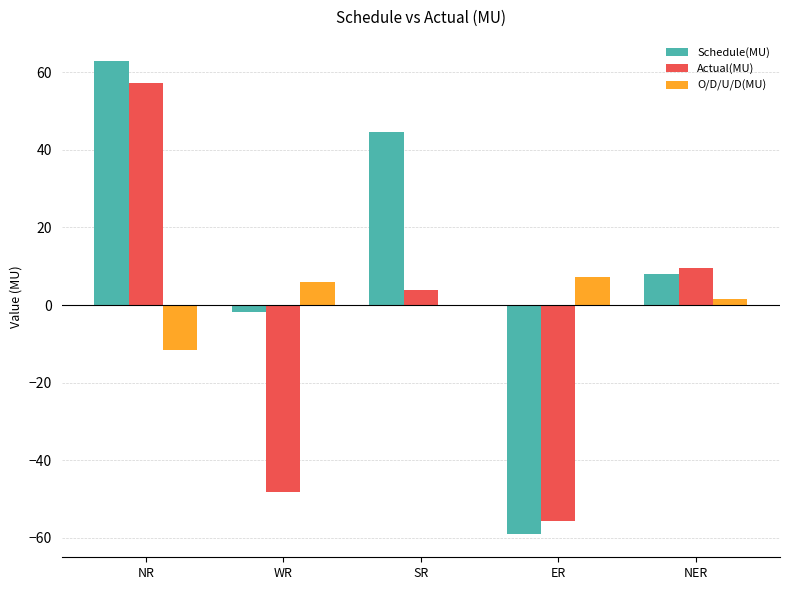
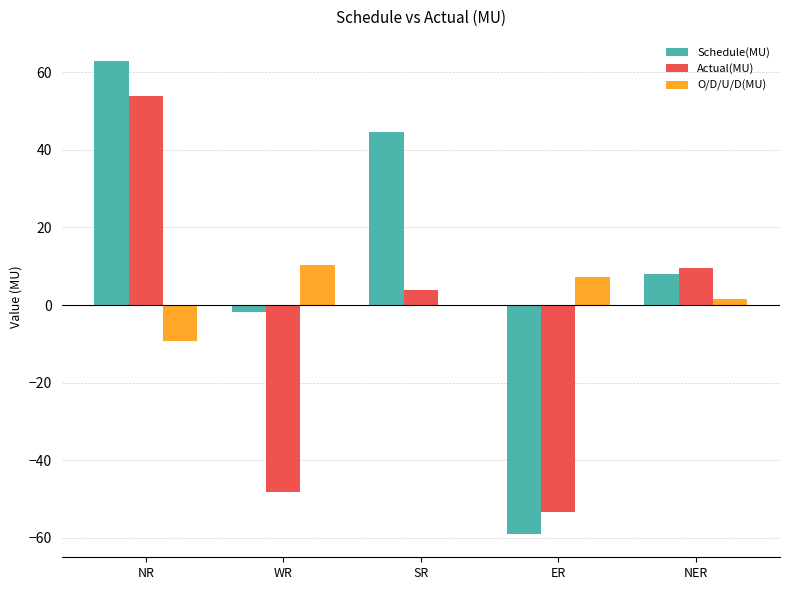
Actual(MU), NR: 57 -> 54
O/D/U/D(MU), NR: -12 -> -9
O/D/U/D(MU), WR: 6 -> 10
Actual(MU), ER: -56 -> -53
